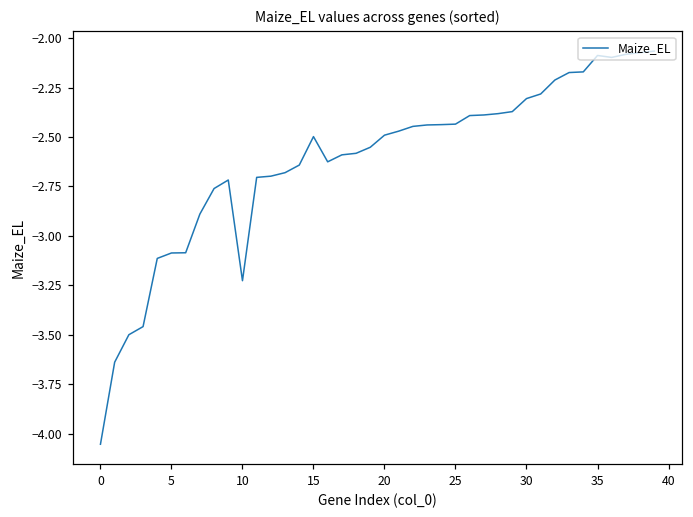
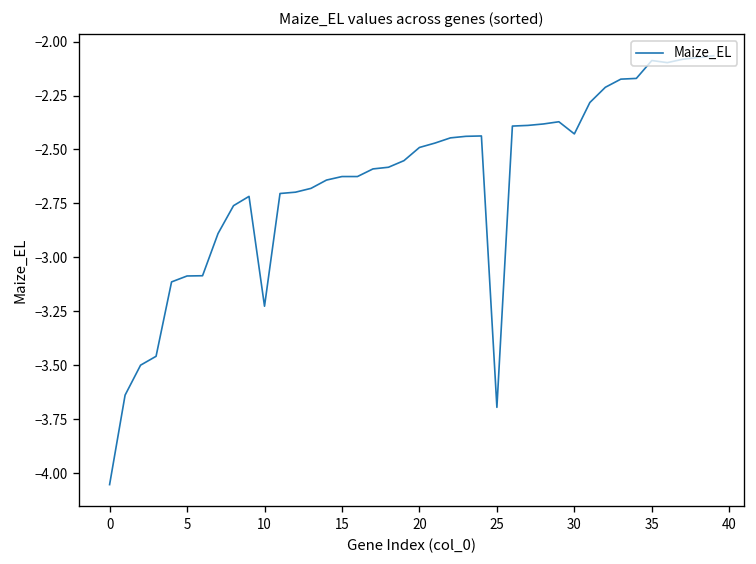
15: -2.50 -> -2.63
25: -2.43 -> -3.69
30: -2.31 -> -2.43
